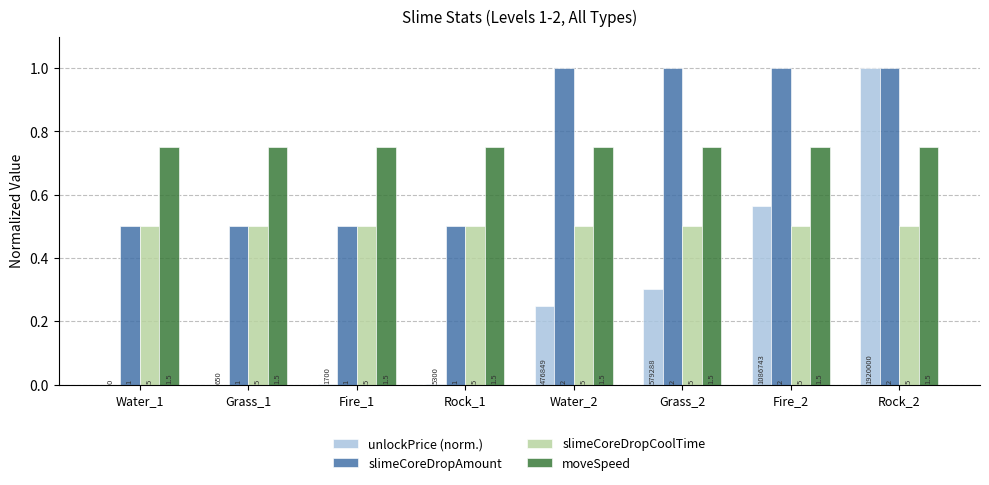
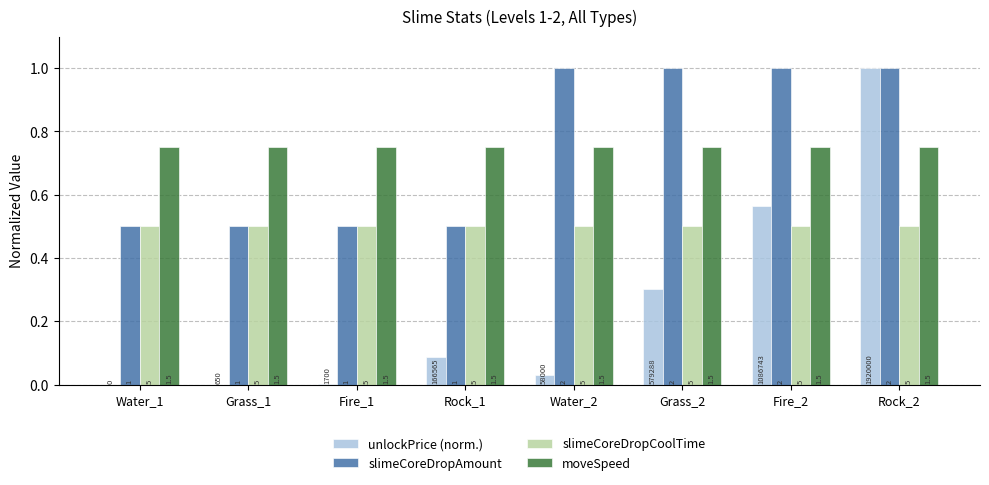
unlockPrice (norm.), Rock_1: 5300 -> 166565
unlockPrice (norm.), Water_2: 476849 -> 58000
